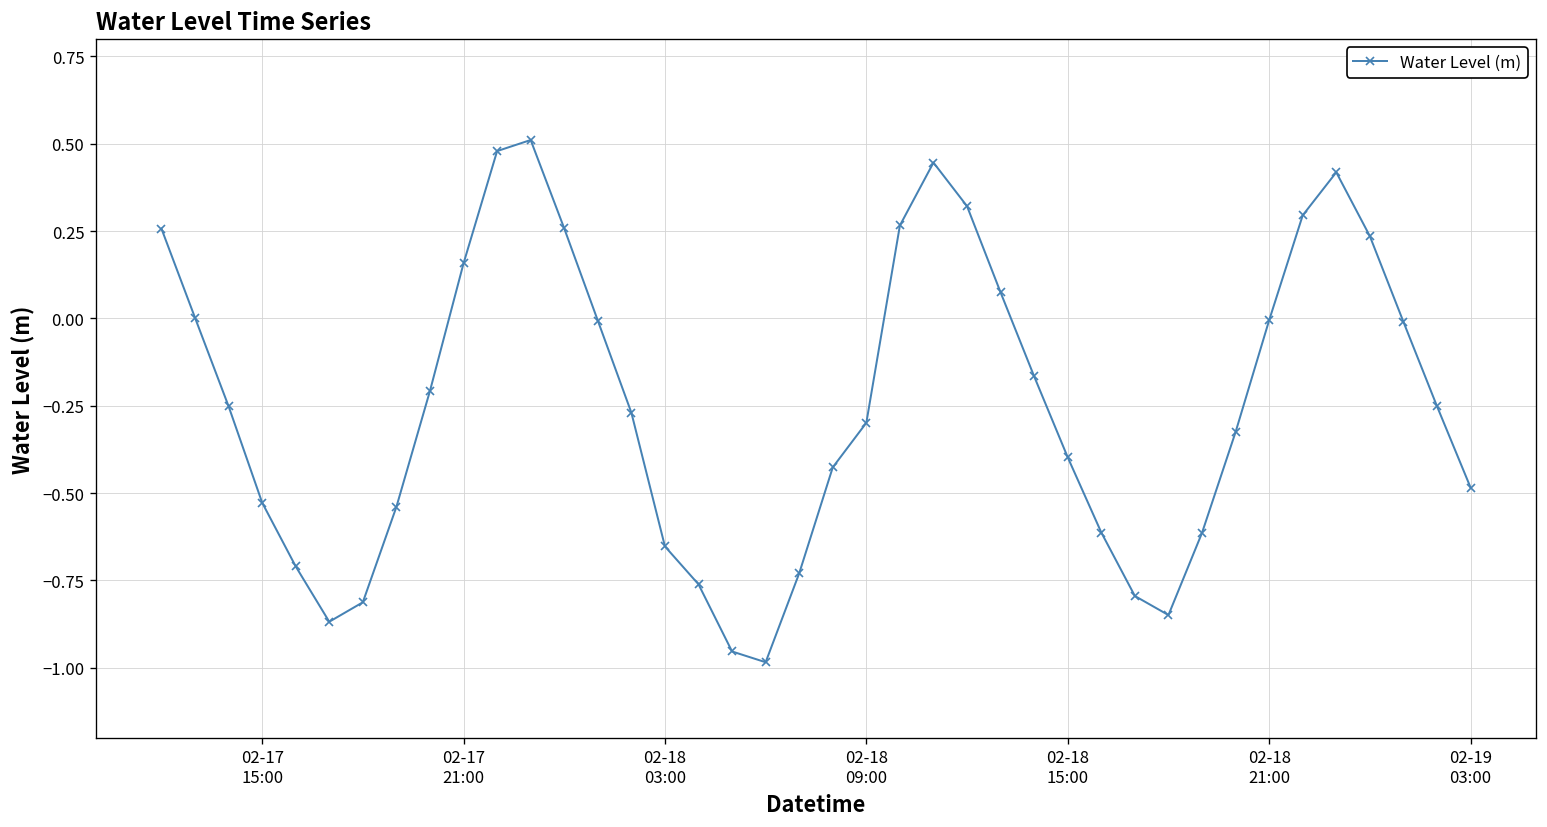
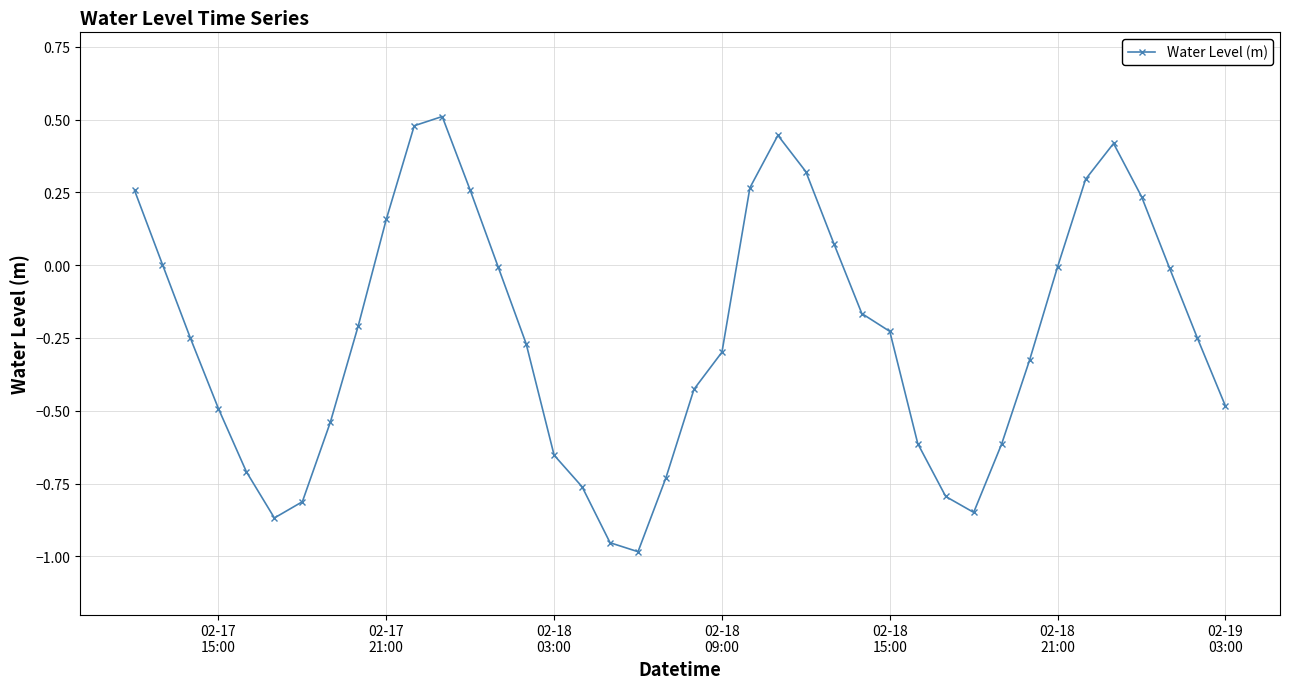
02-17 15:00: -0.53 -> -0.49
02-18 15:00: -0.40 -> -0.23
